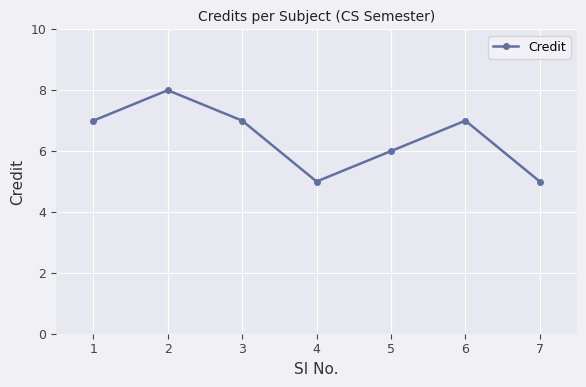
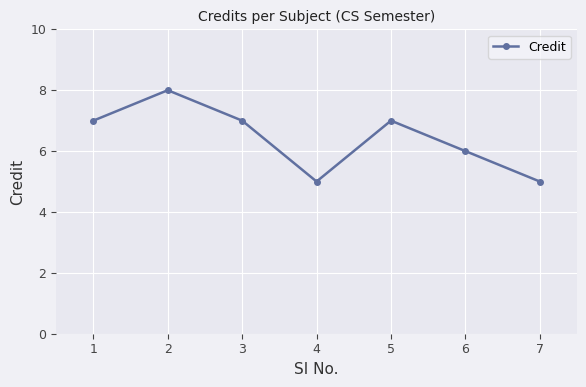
5: 6 -> 7
6: 7 -> 6
